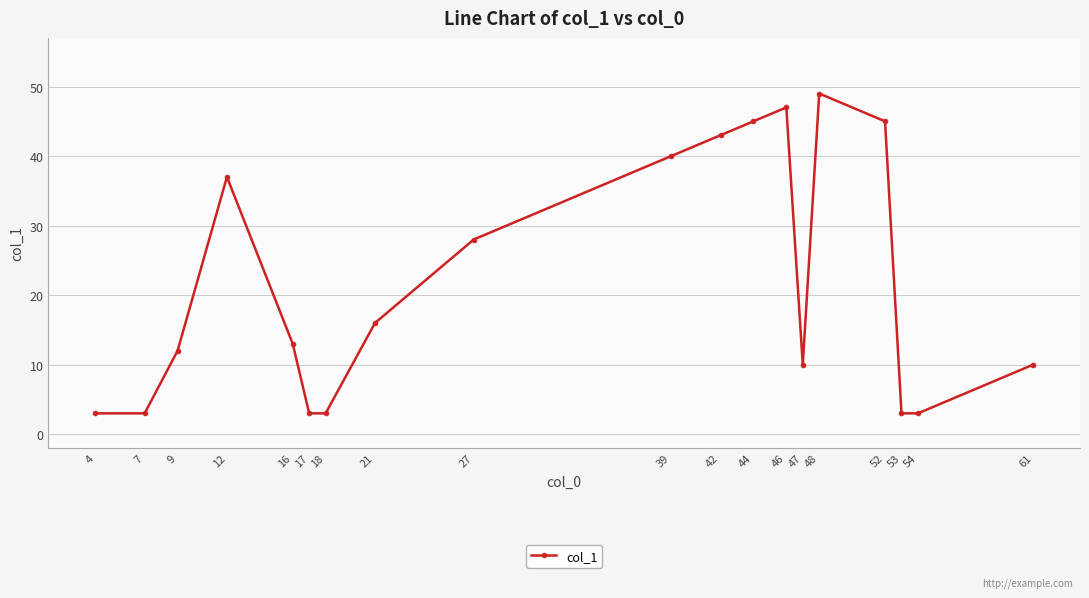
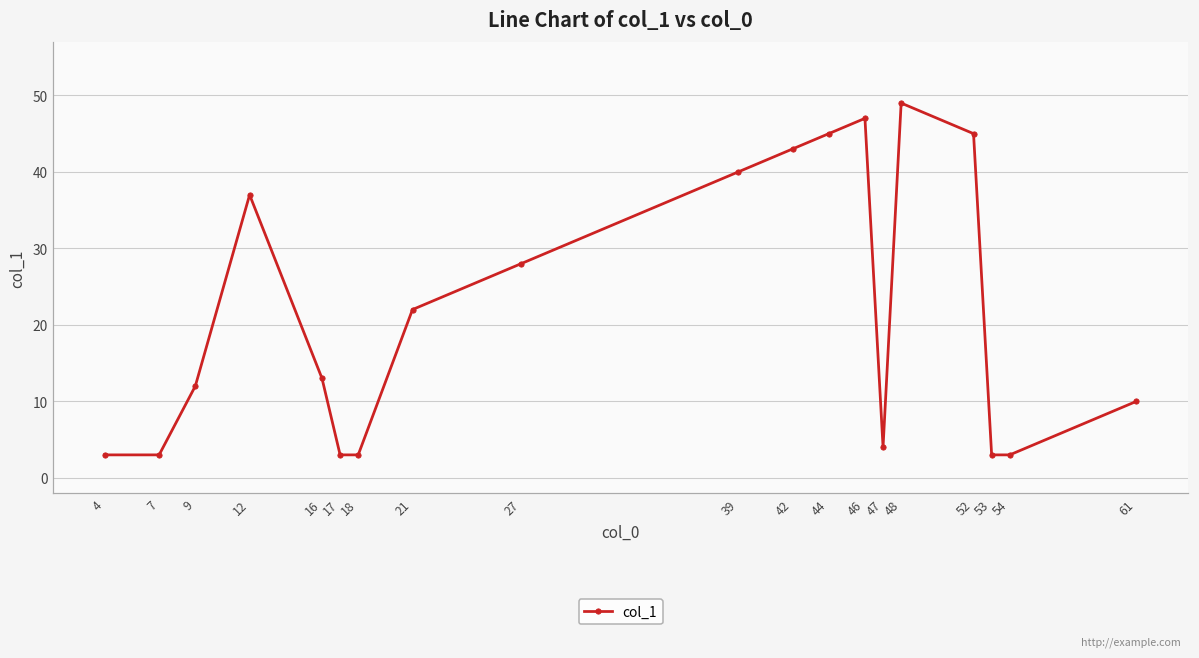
21: 16 -> 22
47: 10 -> 4
